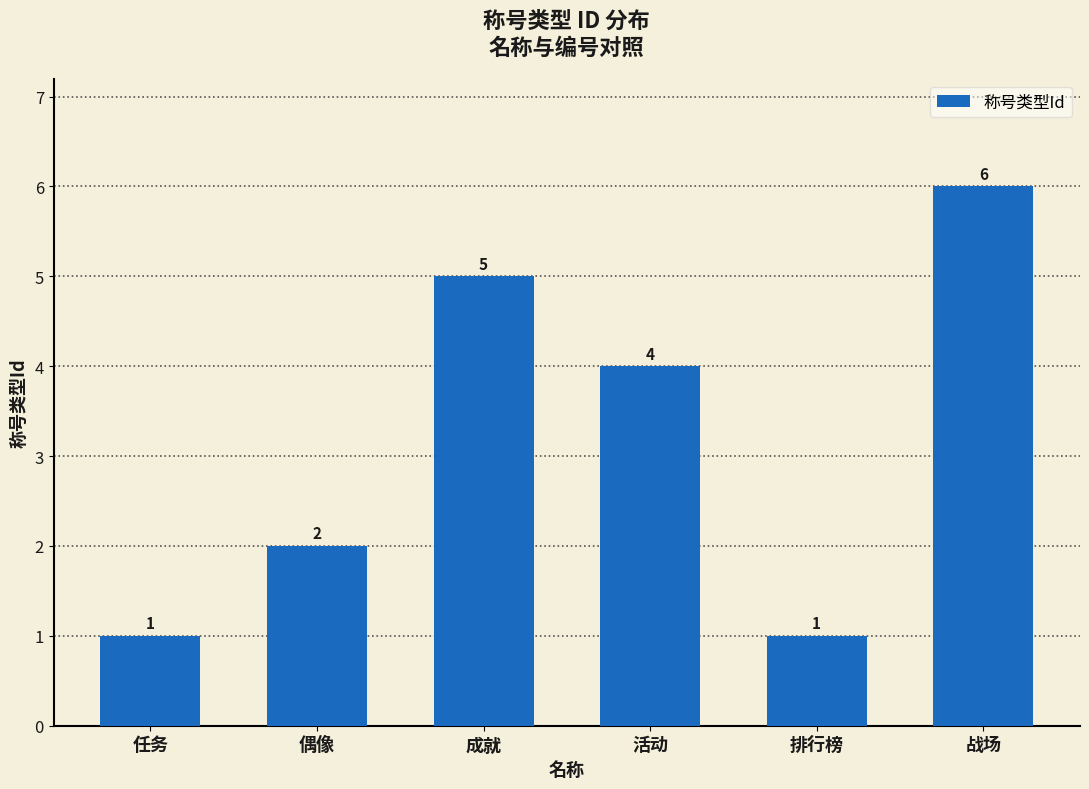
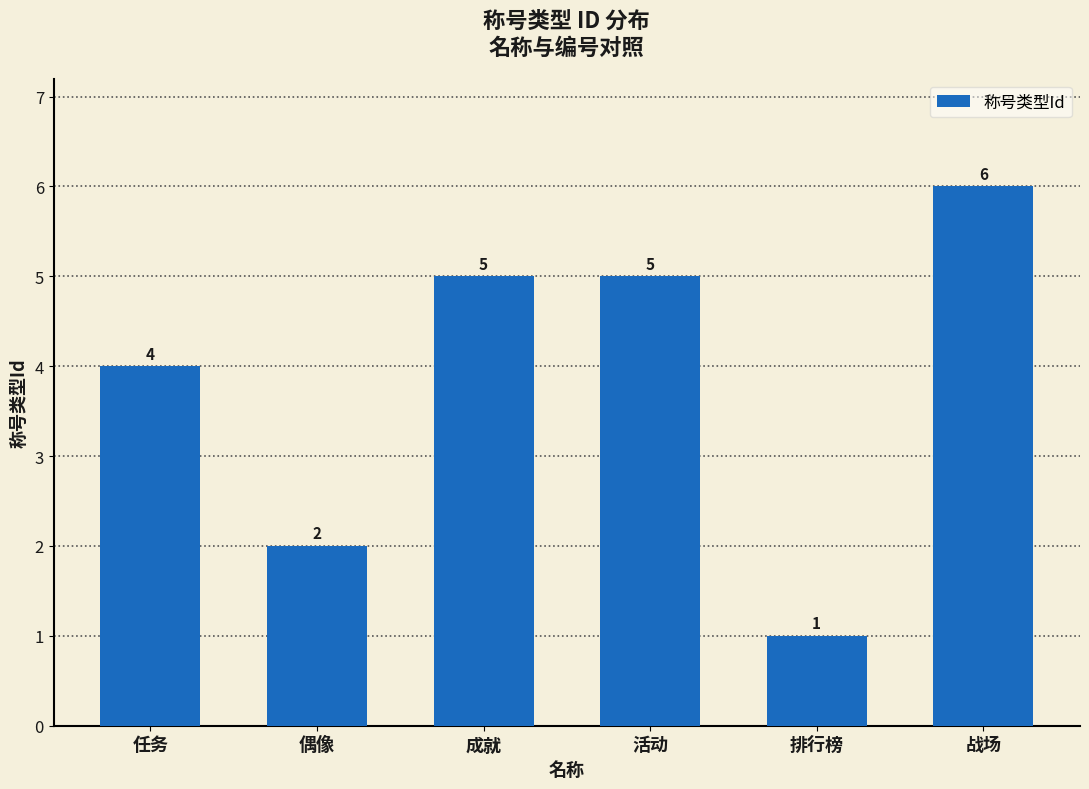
任务: 1 -> 4
活动: 4 -> 5
